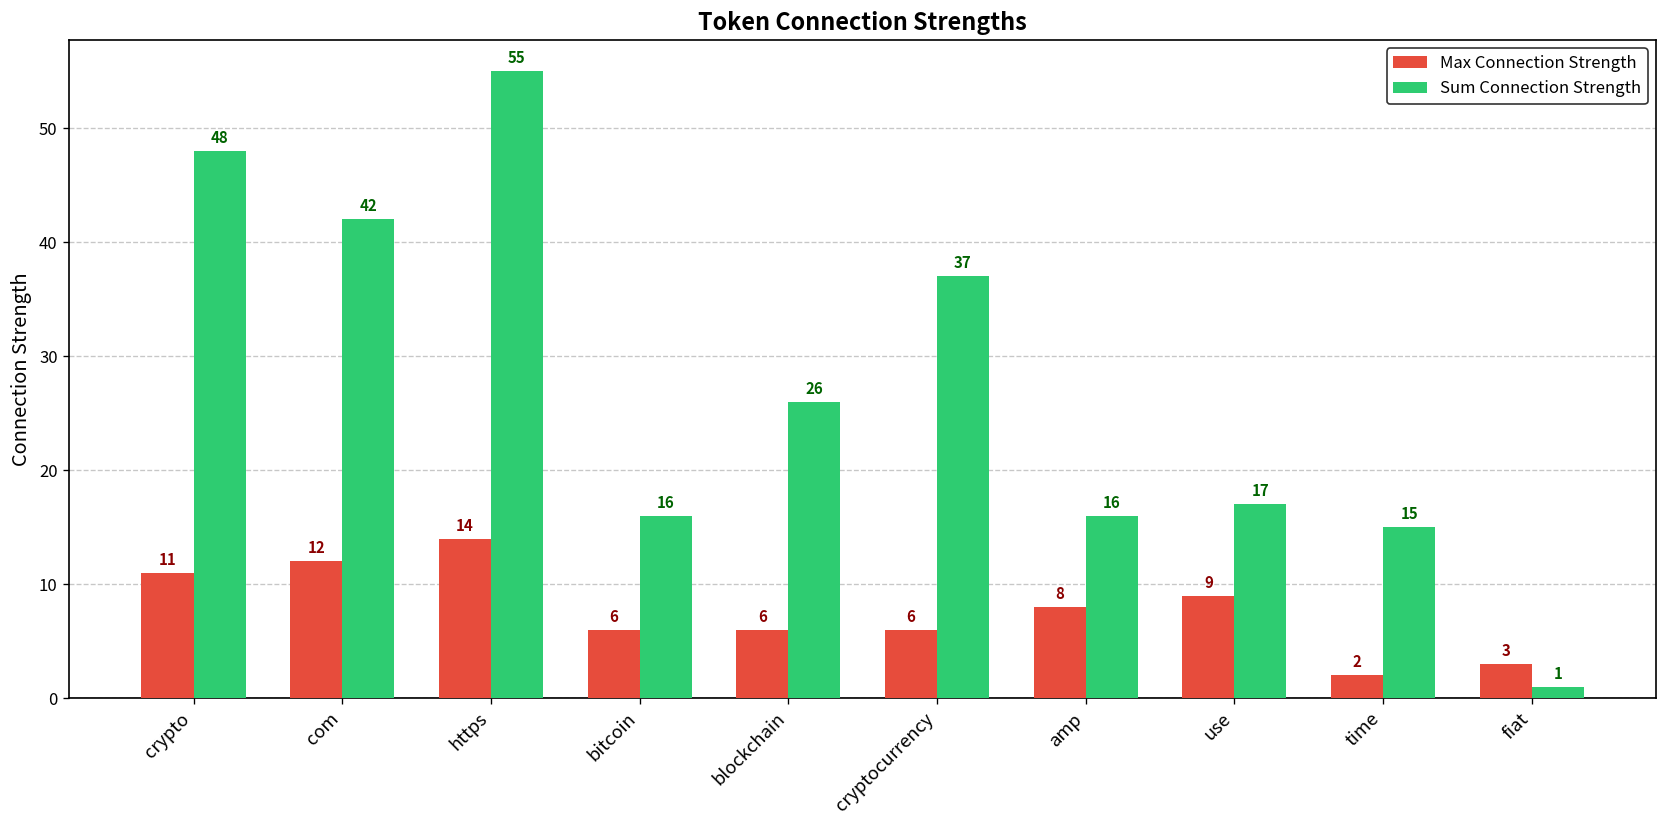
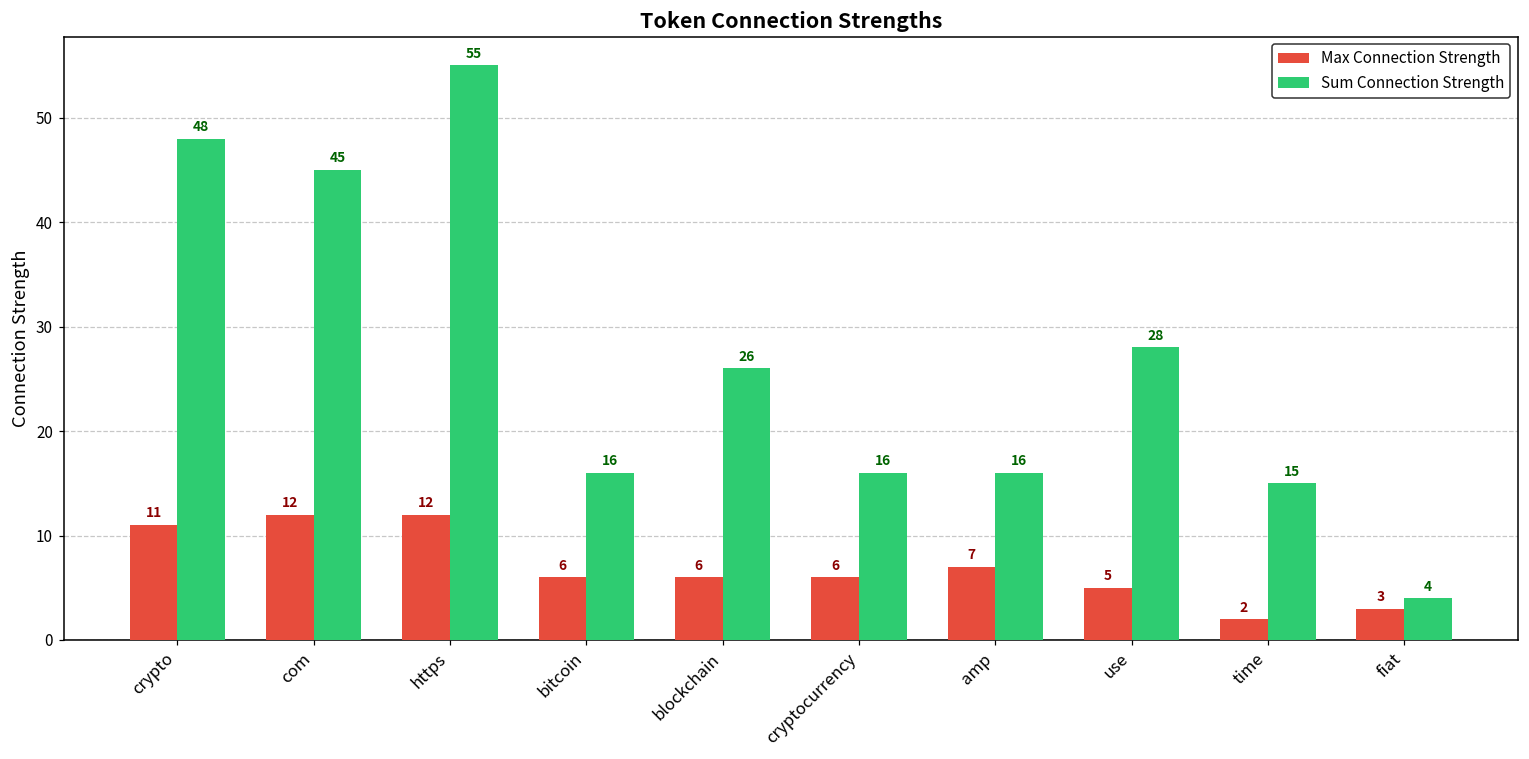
Sum Connection Strength, com: 42 -> 45
Max Connection Strength, https: 14 -> 12
Sum Connection Strength, cryptocurrency: 37 -> 16
Max Connection Strength, amp: 8 -> 7
Max Connection Strength, use: 9 -> 5
Sum Connection Strength, use: 17 -> 28
Sum Connection Strength, fiat: 1 -> 4
